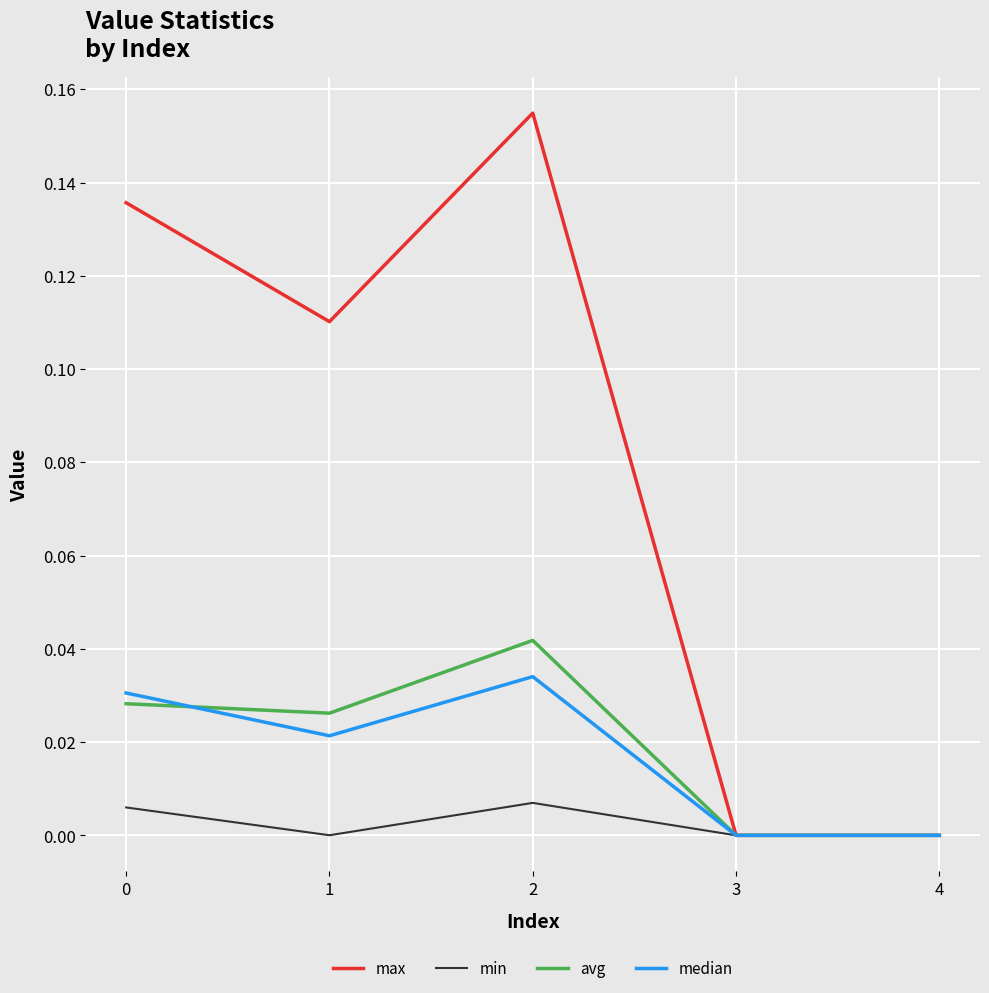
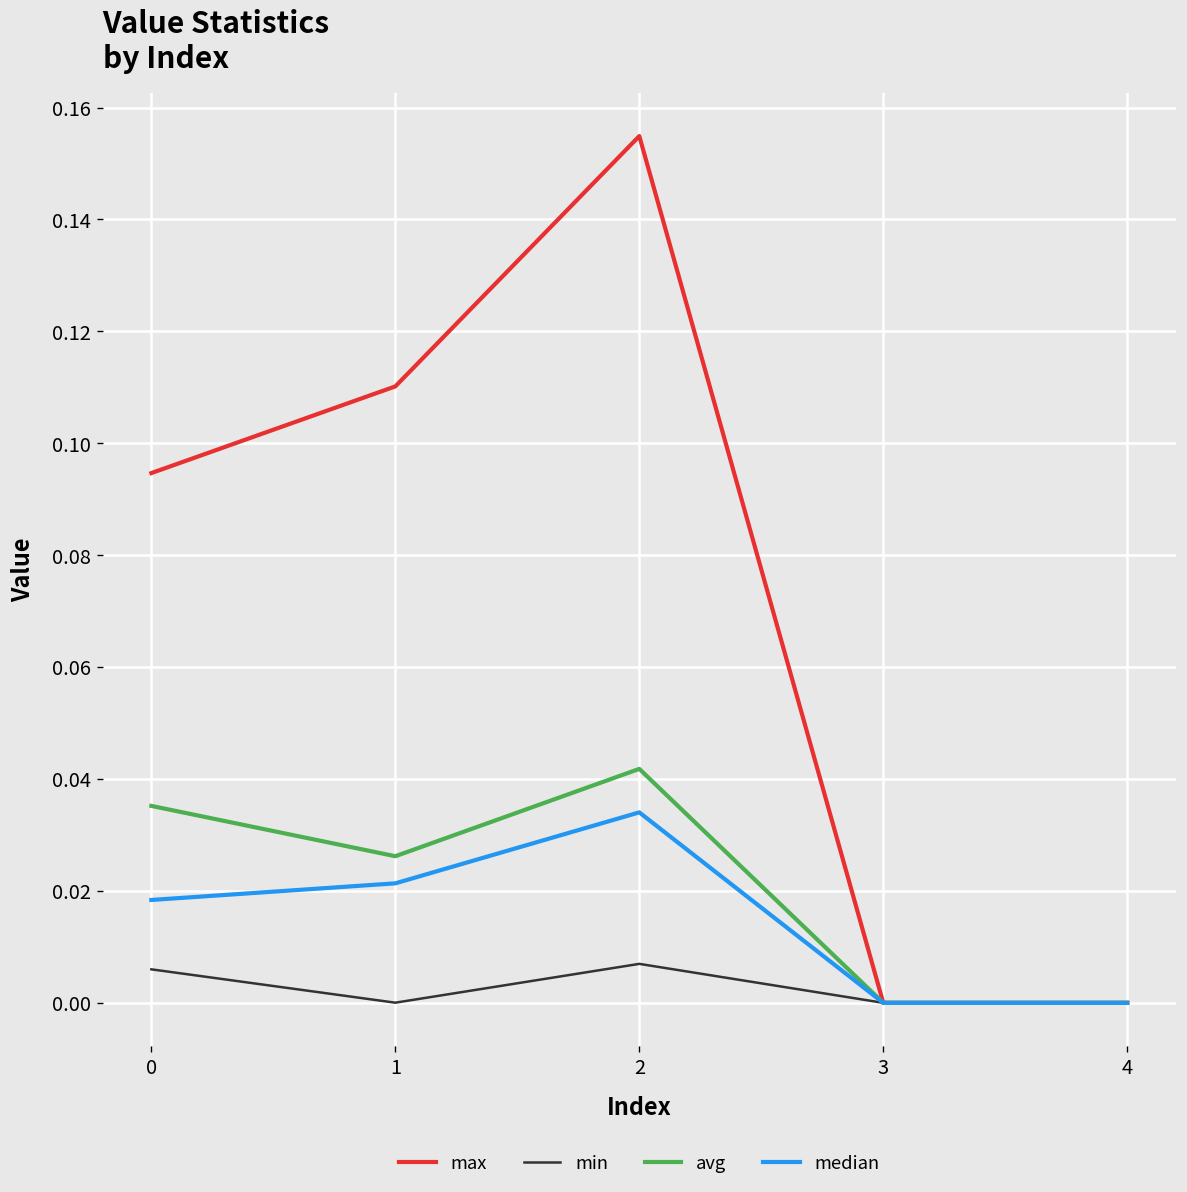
max, 0: 0.136 -> 0.095
avg, 0: 0.028 -> 0.035
median, 0: 0.031 -> 0.018
